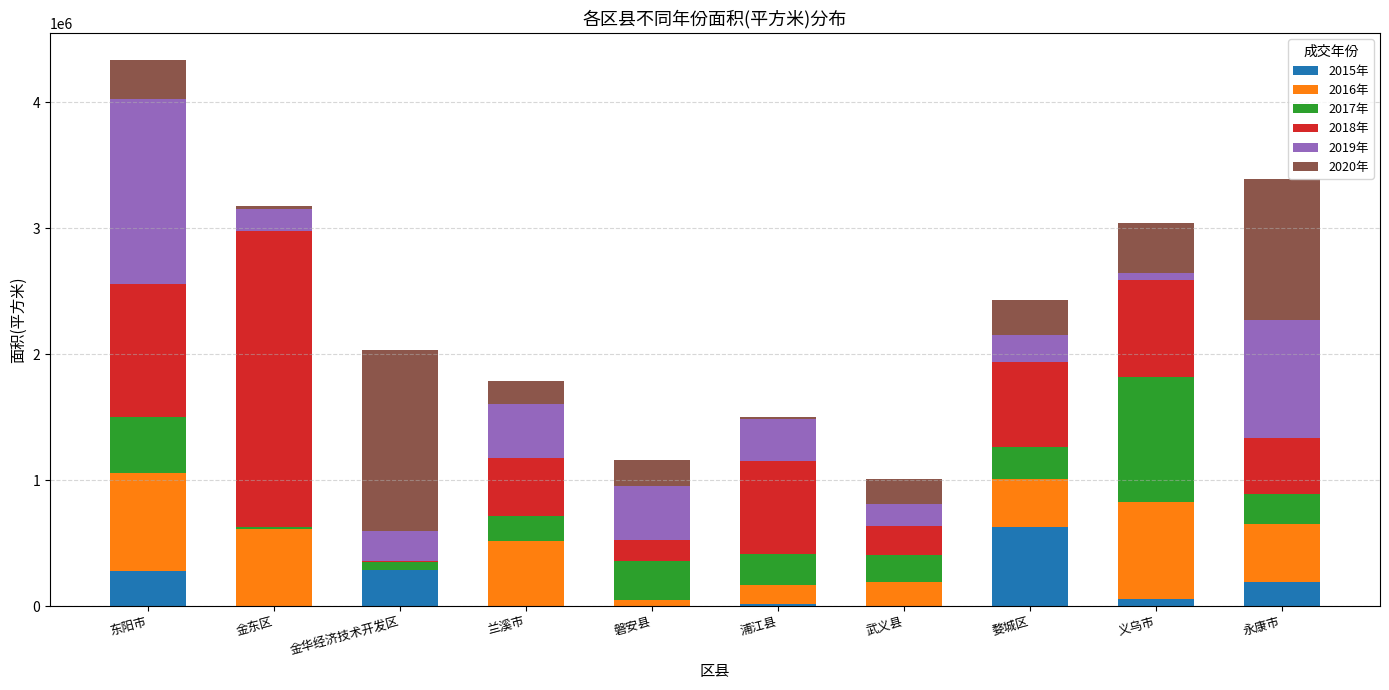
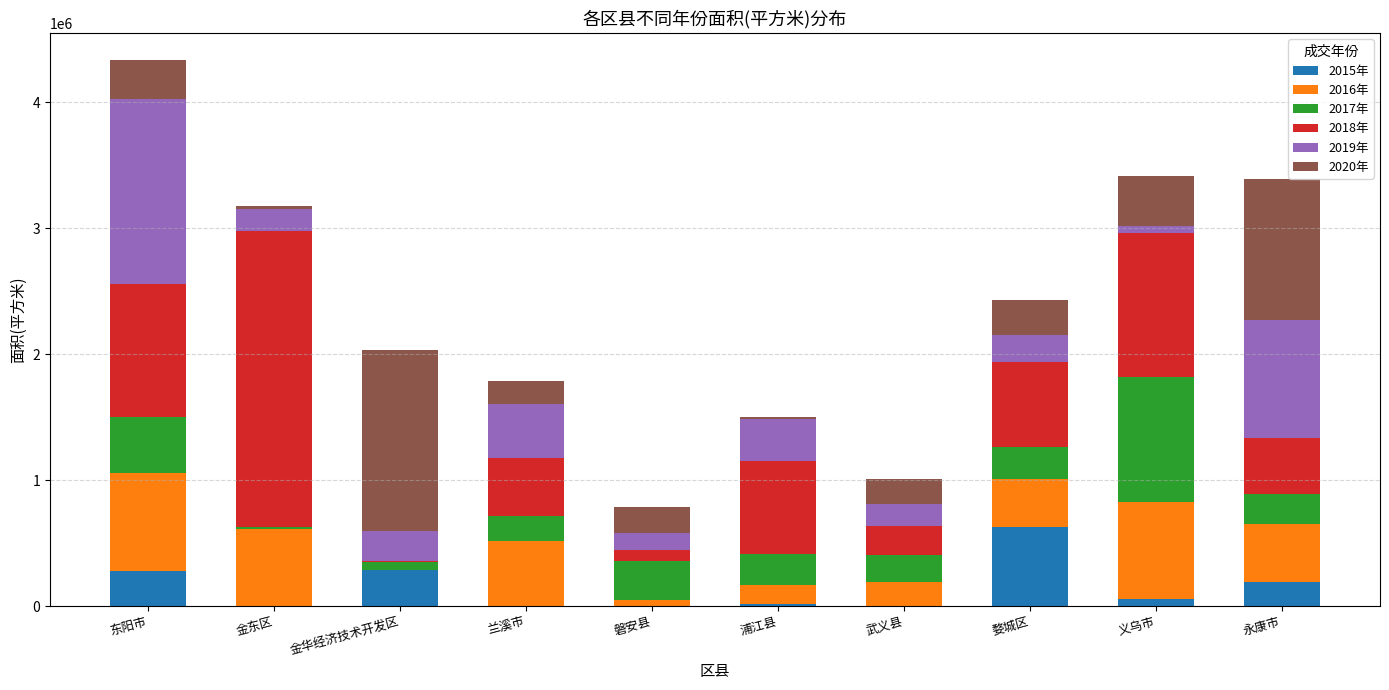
2018年, 磐安县: 170000 -> 90000
2019年, 磐安县: 430000 -> 140000
2018年, 义乌市: 770000 -> 1140000
